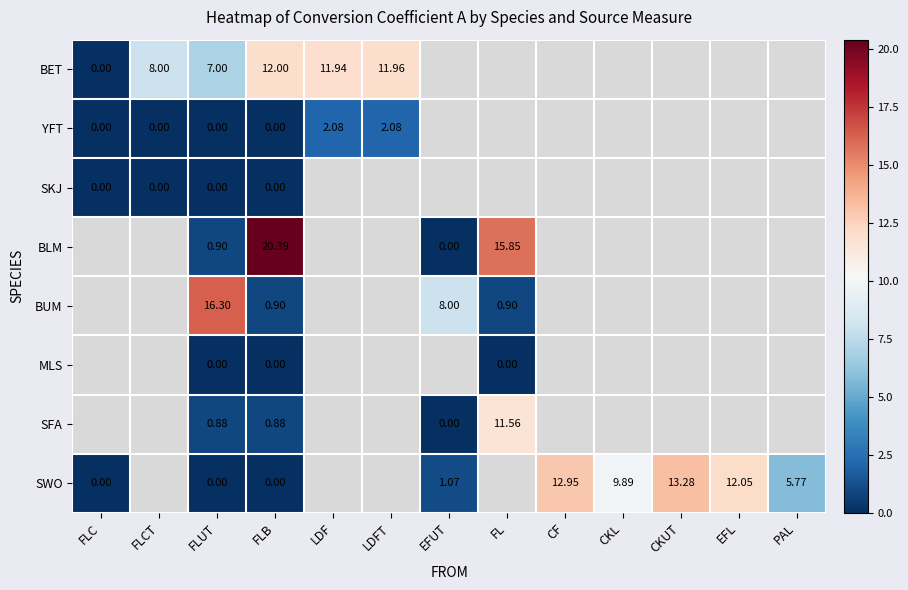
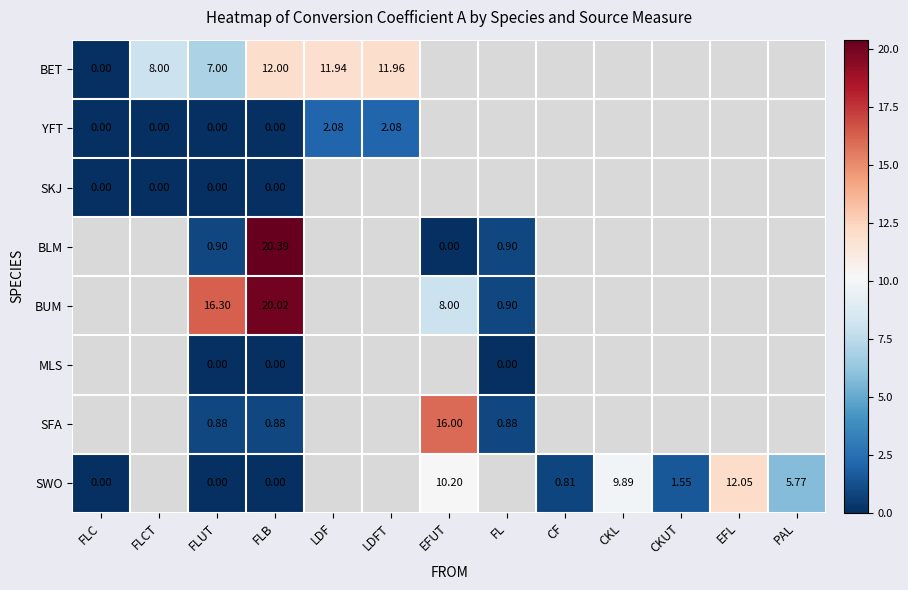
BLM, FL: 15.85 -> 0.90
BUM, FLB: 0.90 -> 20.02
SFA, EFUT: 0.00 -> 16.00
SFA, FL: 11.56 -> 0.88
SWO, EFUT: 1.07 -> 10.20
SWO, CF: 12.95 -> 0.81
SWO, CKUT: 13.28 -> 1.55
